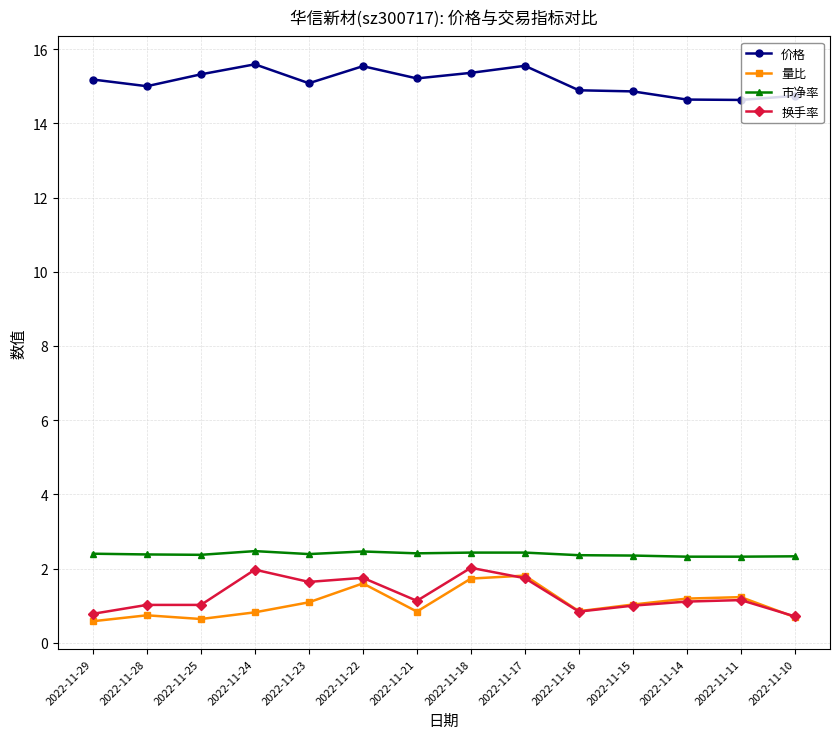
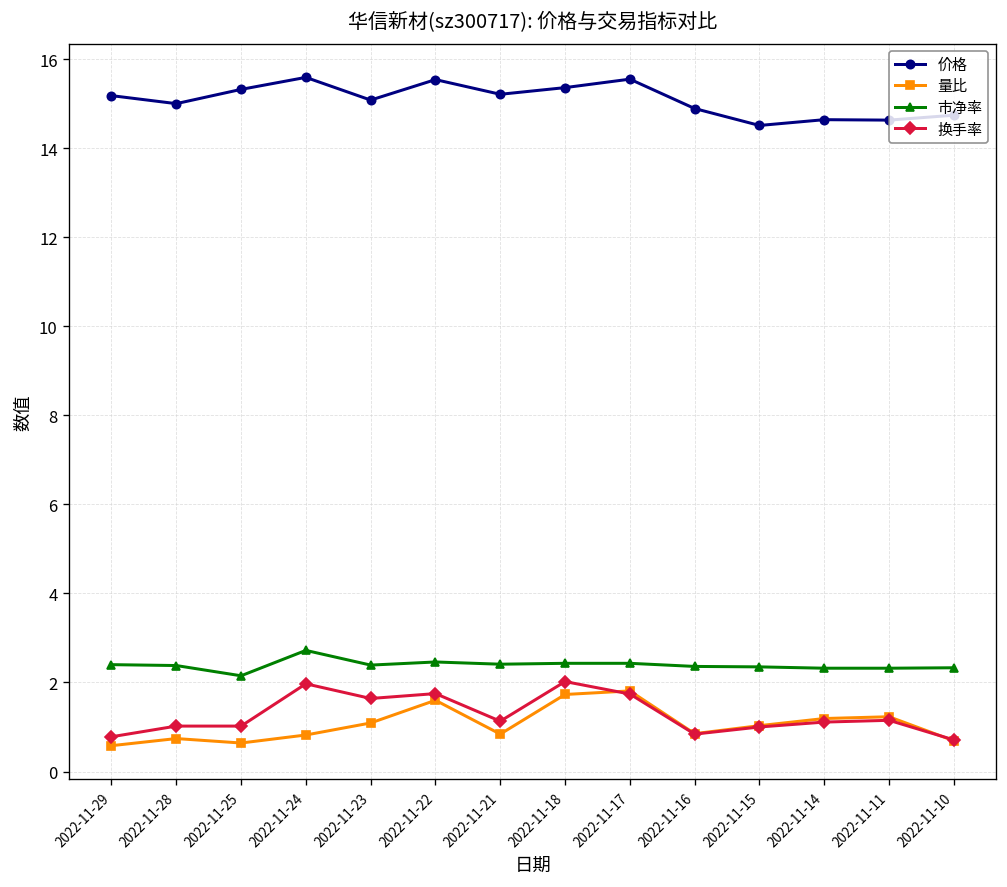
市净率, 2022-11-25: 2.4 -> 2.2
市净率, 2022-11-24: 2.5 -> 2.7
价格, 2022-11-15: 14.9 -> 14.5
